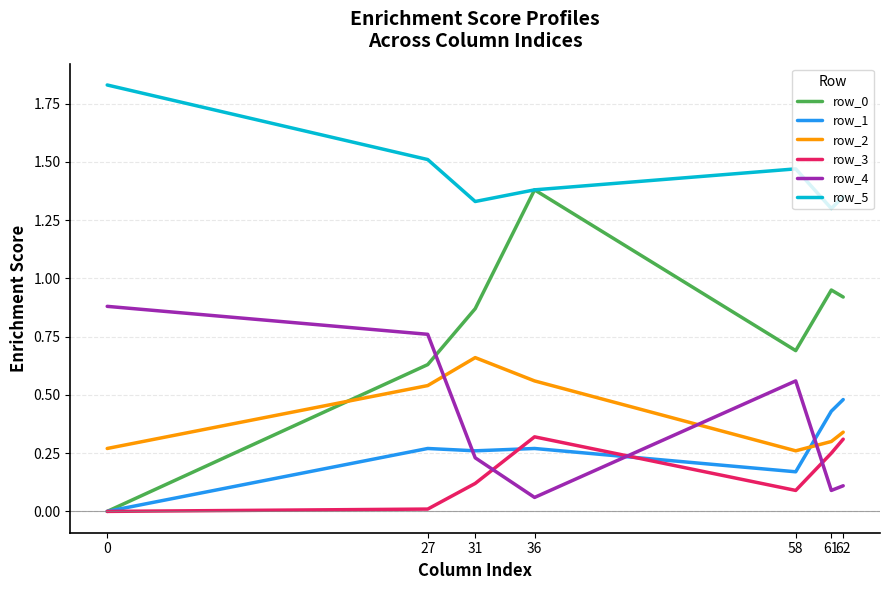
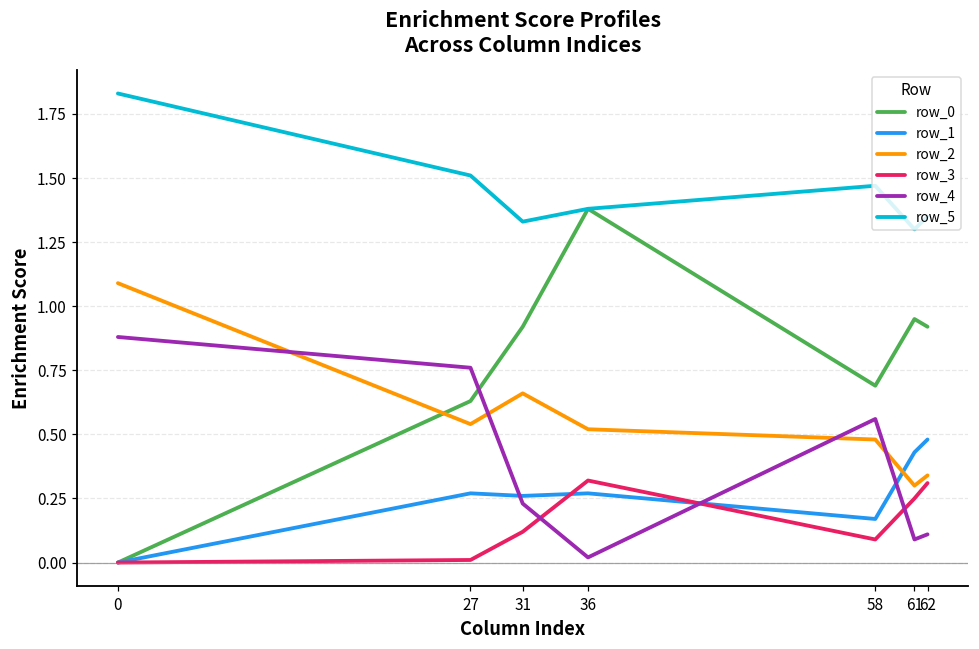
row_2, 0: 0.27 -> 1.09
row_0, 31: 0.87 -> 0.92
row_2, 36: 0.56 -> 0.52
row_4, 36: 0.06 -> 0.02
row_2, 58: 0.26 -> 0.48
